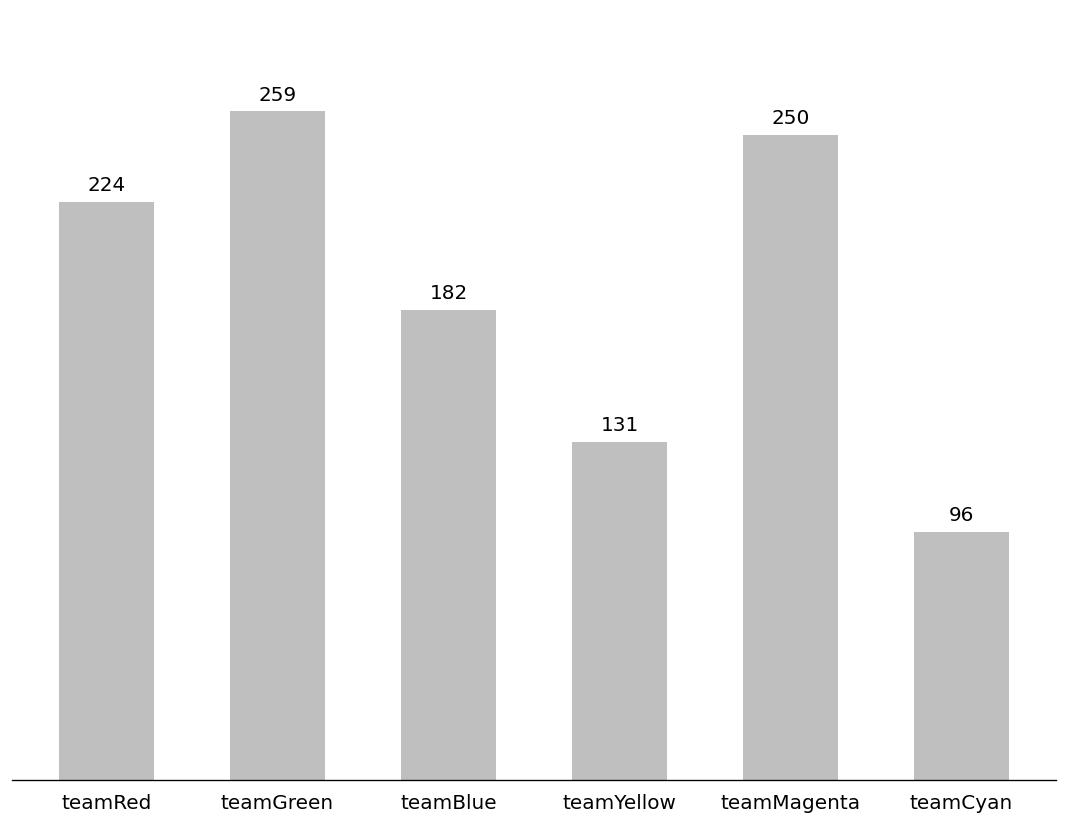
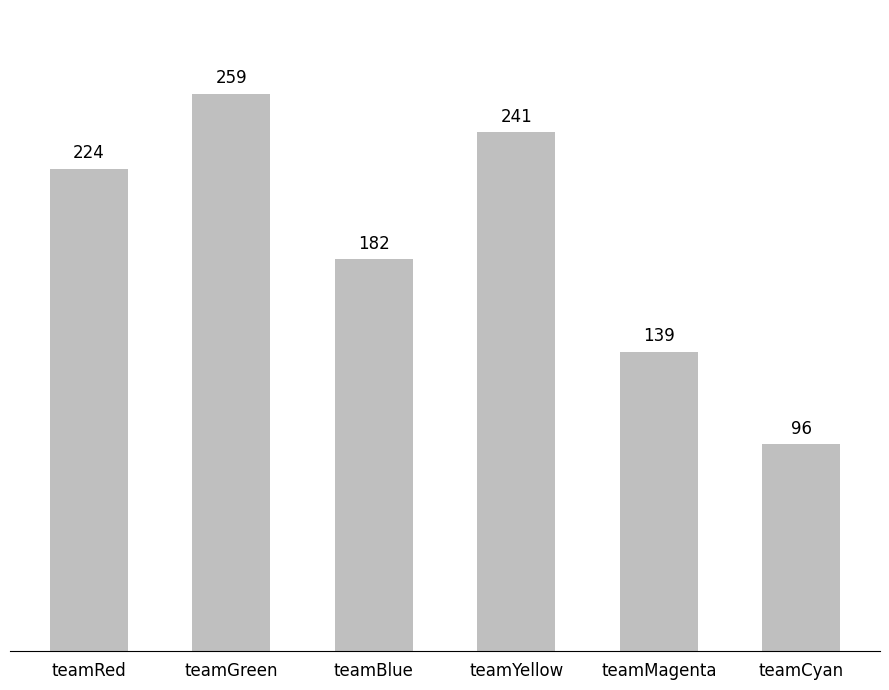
teamYellow: 131 -> 241
teamMagenta: 250 -> 139
